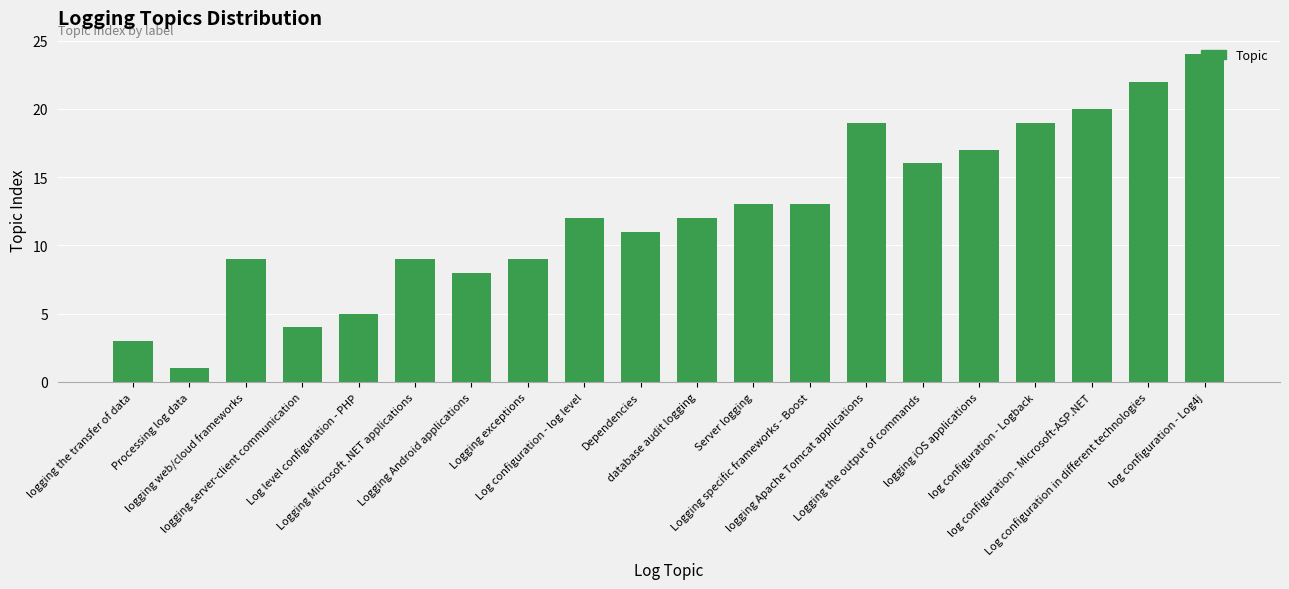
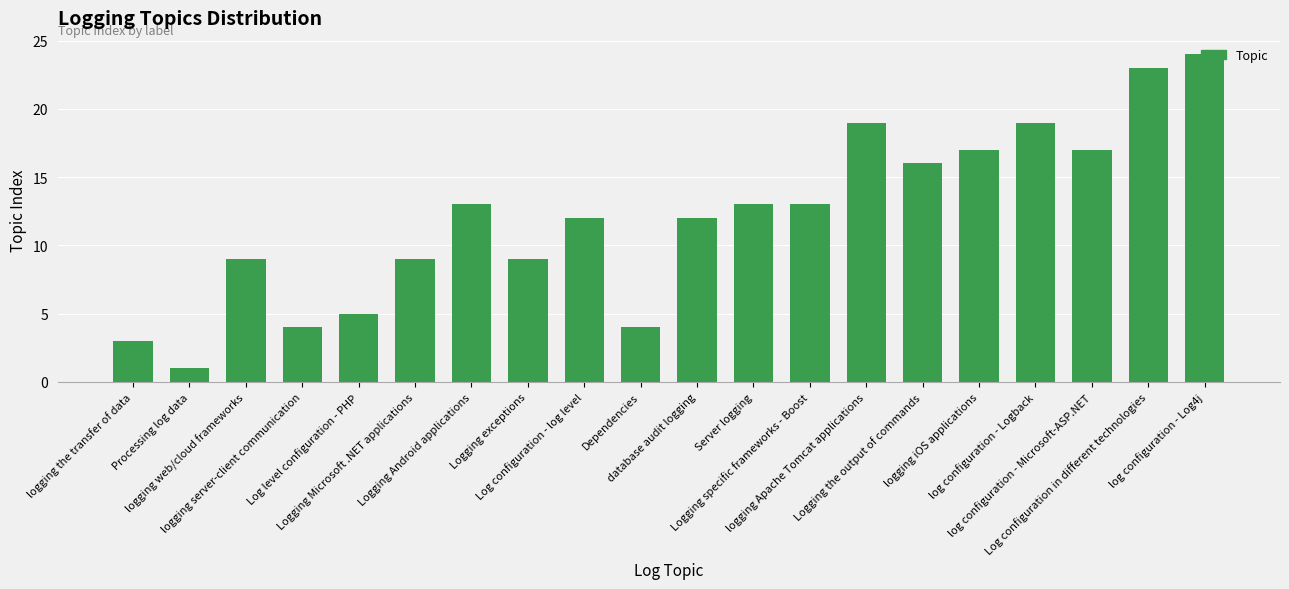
Logging Android applications: 8 -> 13
Dependencies: 11 -> 4
log configuration - Microsoft-ASP.NET: 20 -> 17
Log configuration in different technologies: 22 -> 23
